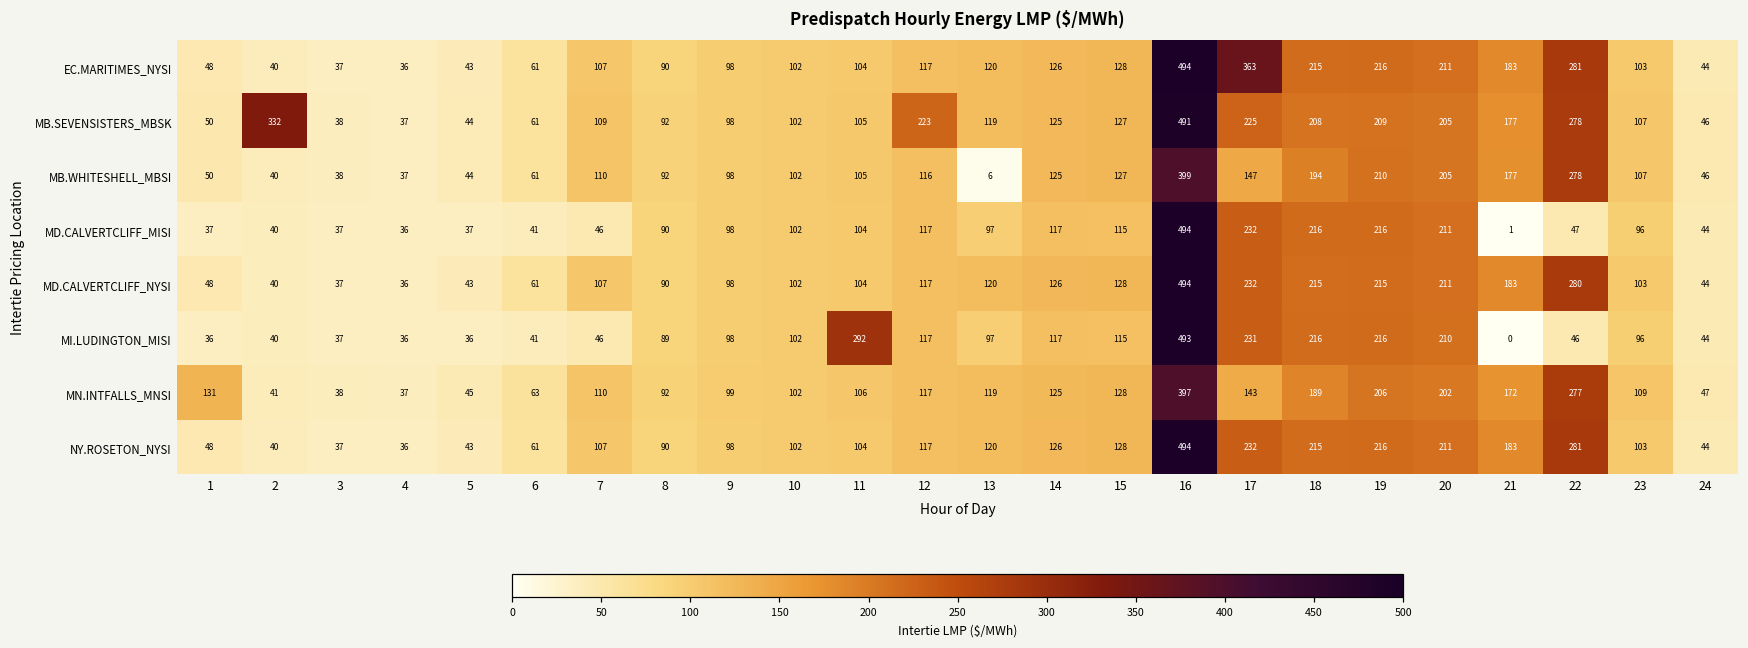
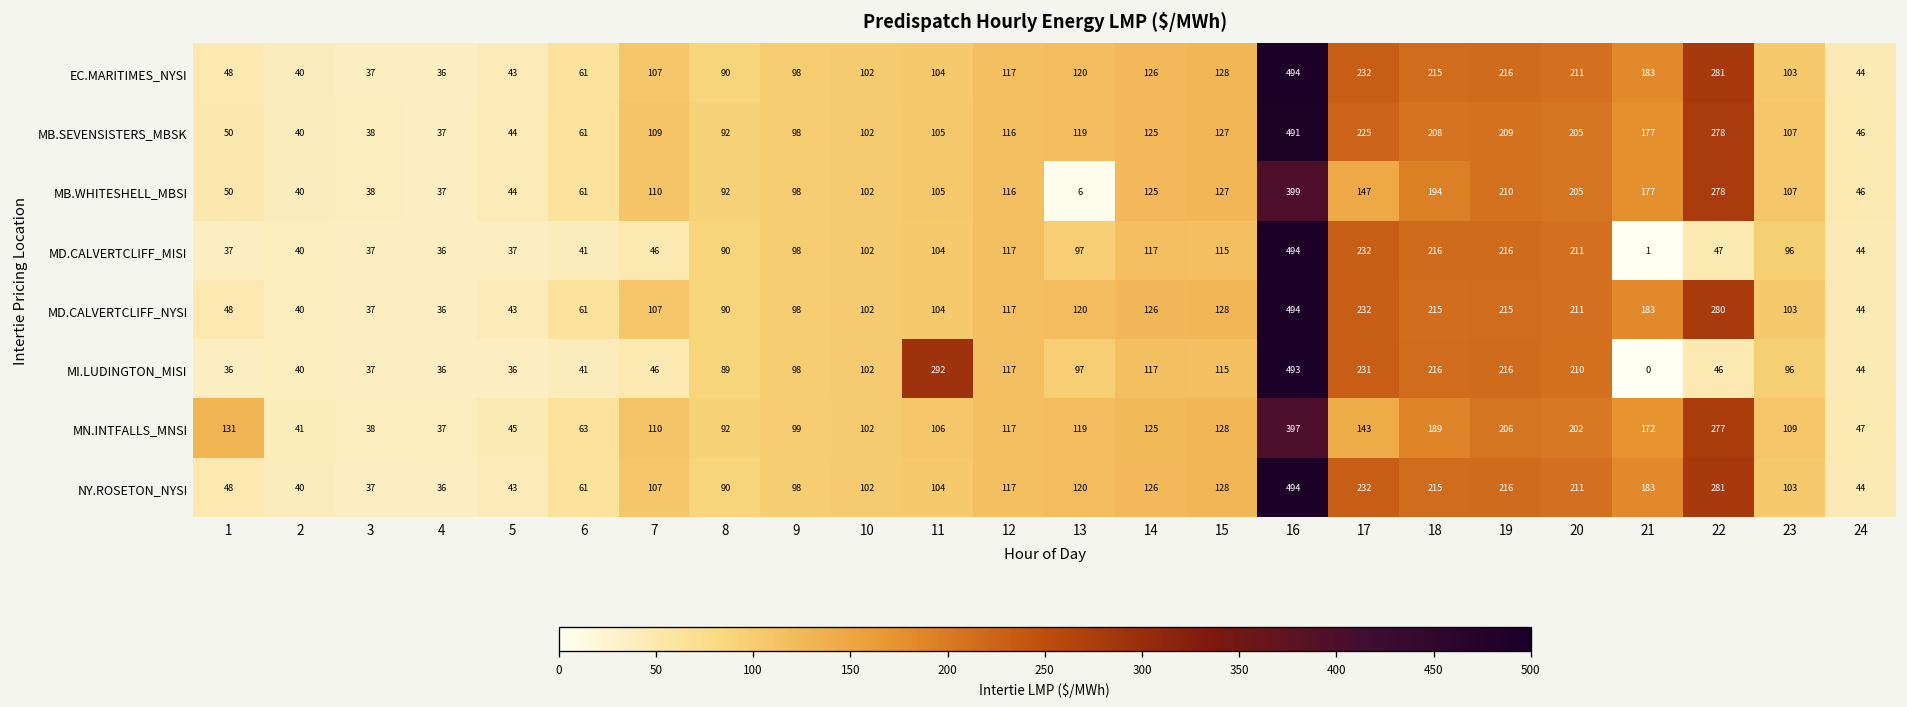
EC.MARITIMES_NYSI, 17: 363 -> 232
MB.SEVENSISTERS_MBSK, 2: 332 -> 40
MB.SEVENSISTERS_MBSK, 12: 223 -> 116
